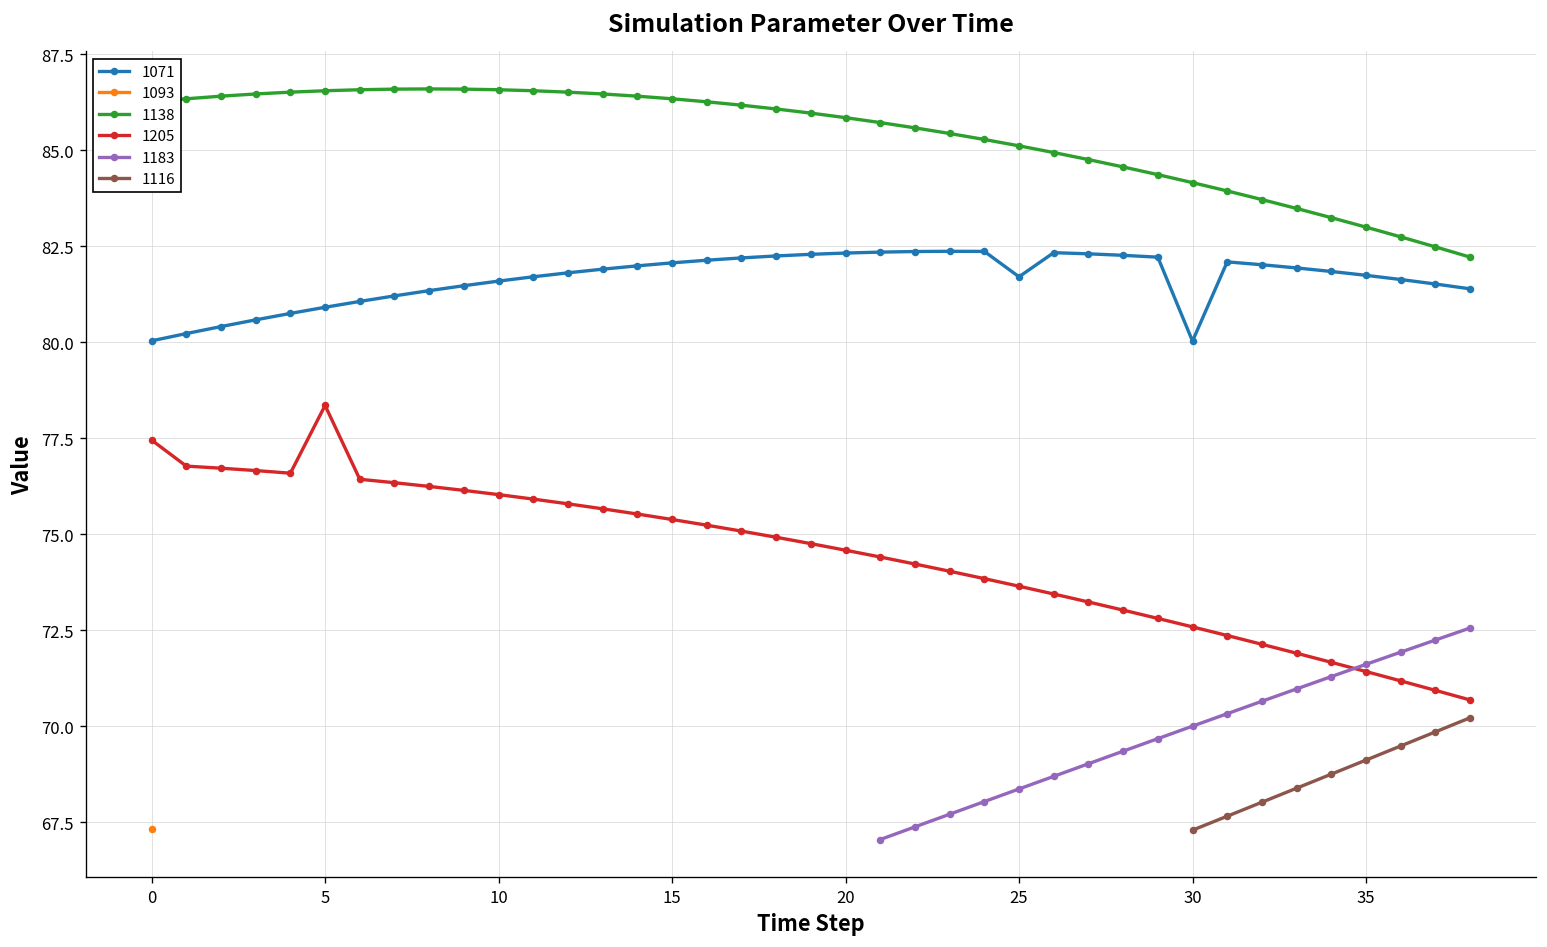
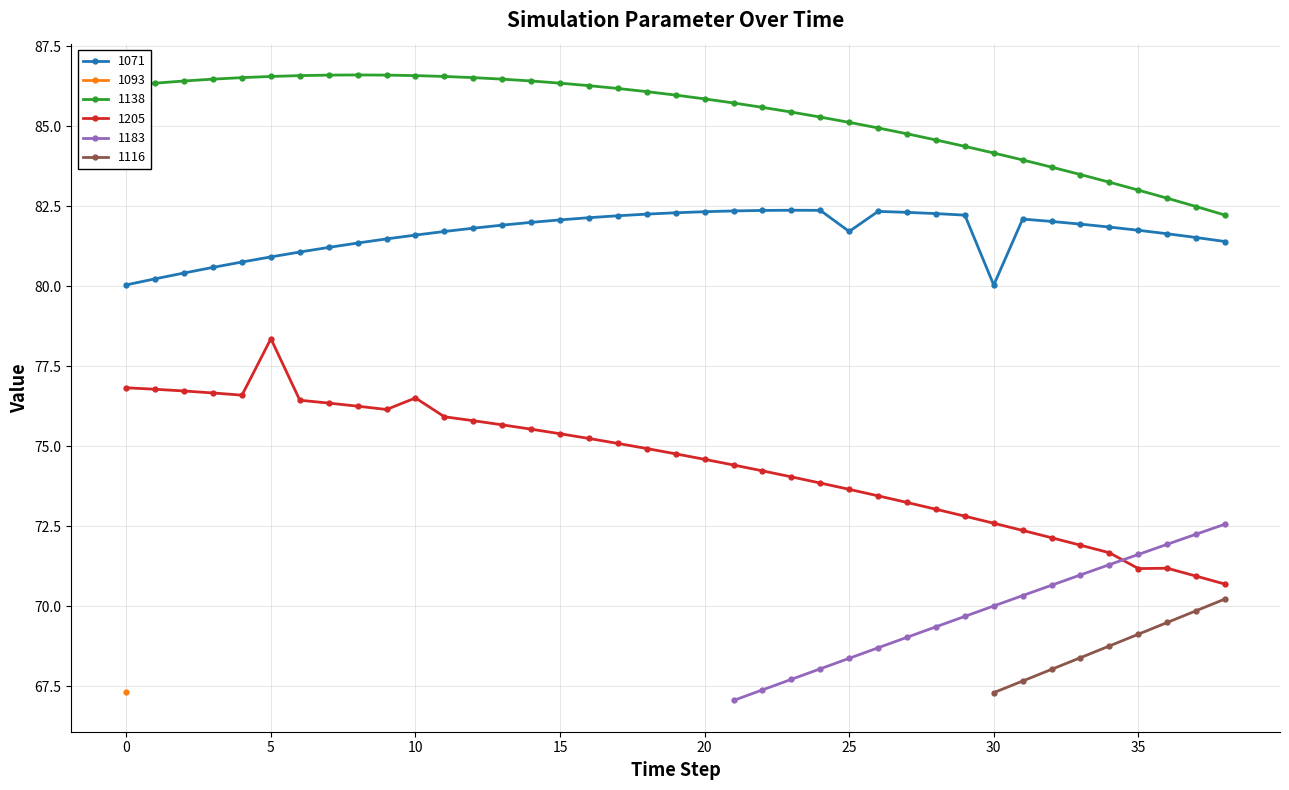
1205, 0: 77.5 -> 76.8
1205, 10: 76.0 -> 76.5
1205, 35: 71.4 -> 71.2
